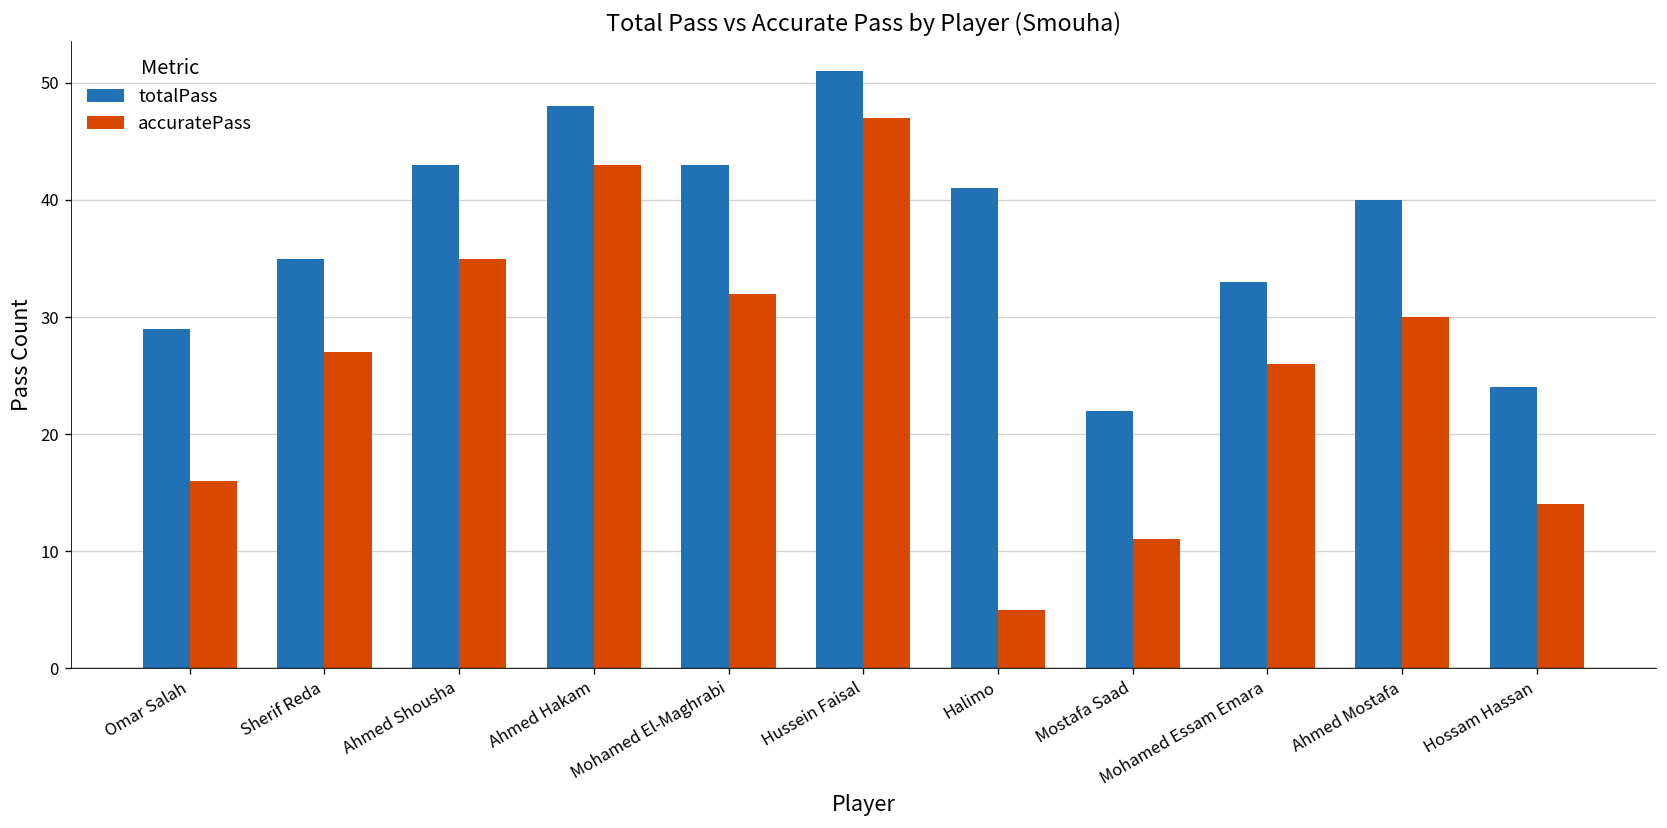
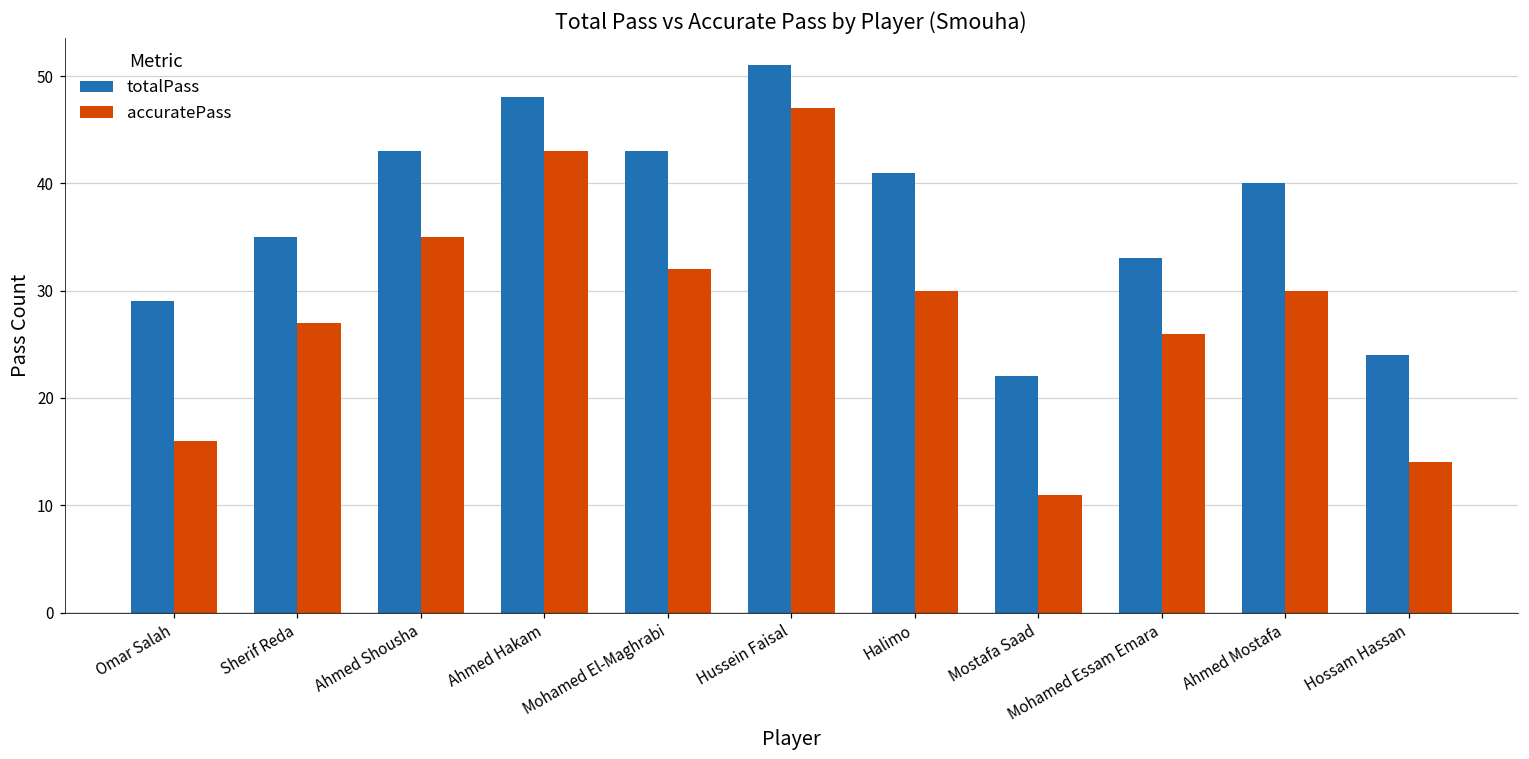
accuratePass, Halimo: 5 -> 30
